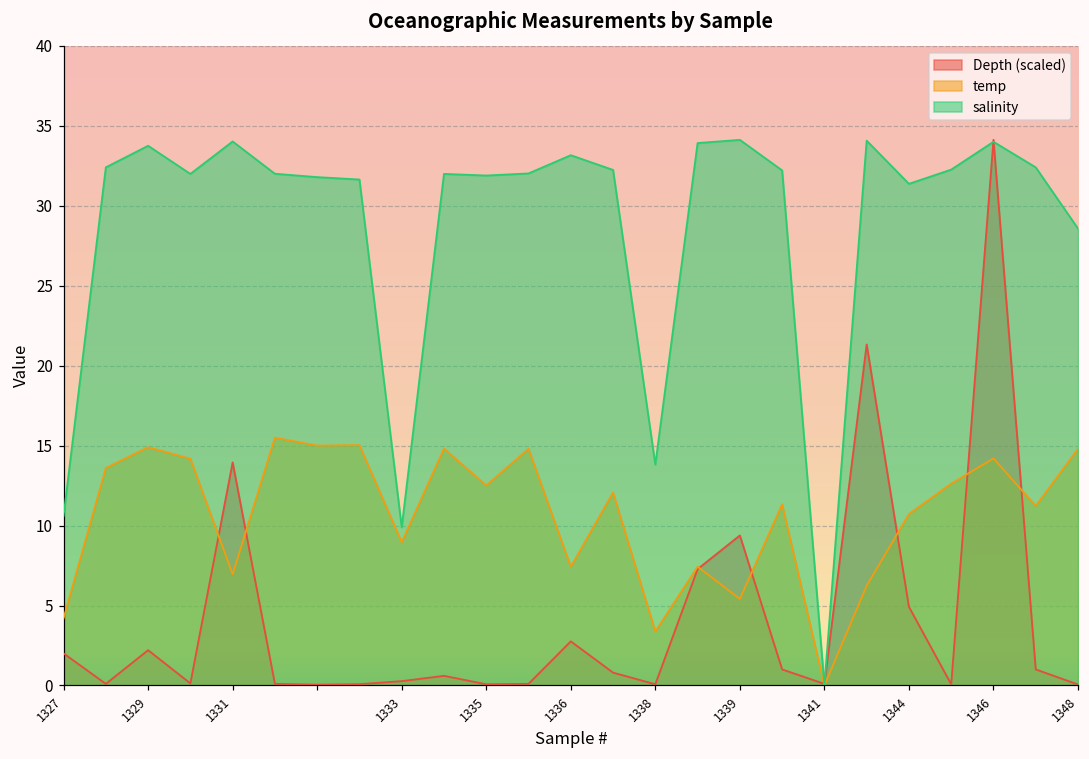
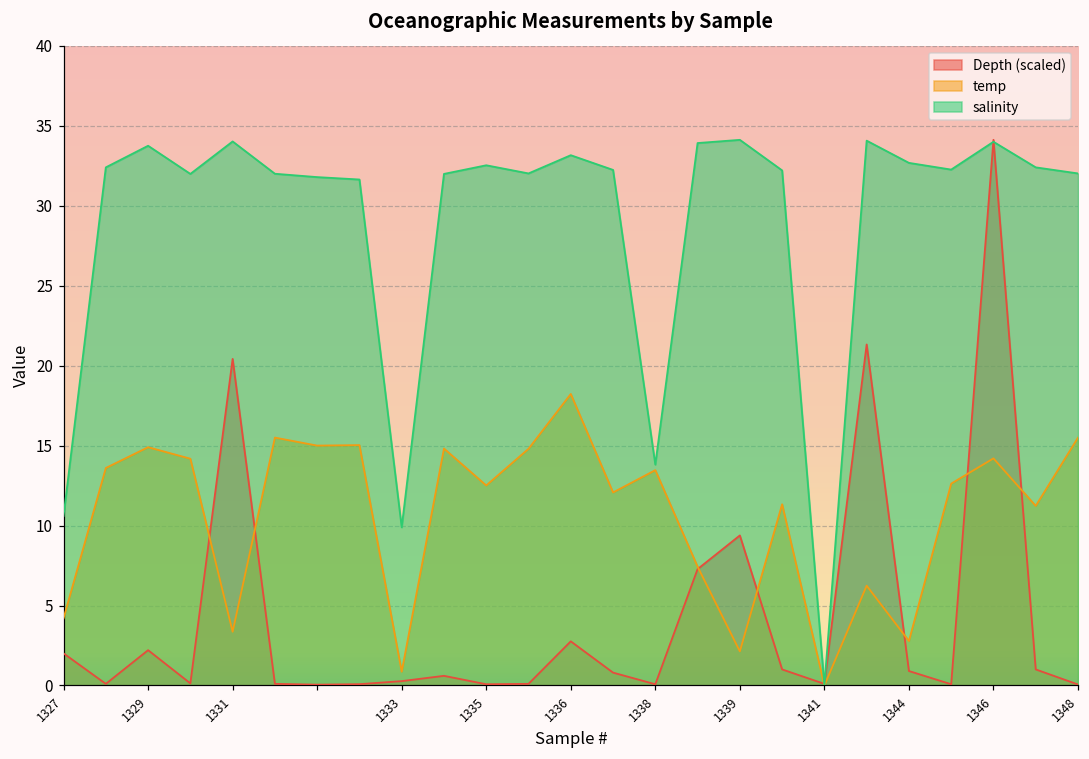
Depth (scaled), 1331: 13.9 -> 20.4
temp, 1331: 7.0 -> 3.4
temp, 1333: 9.0 -> 0.9
salinity, 1335: 31.9 -> 32.5
temp, 1336: 7.4 -> 18.2
temp, 1338: 3.4 -> 13.5
temp, 1339: 5.4 -> 2.1
Depth (scaled), 1344: 4.9 -> 0.9
temp, 1344: 10.7 -> 2.8
salinity, 1344: 31.4 -> 32.7
temp, 1348: 14.8 -> 15.5
salinity, 1348: 28.6 -> 32.0
